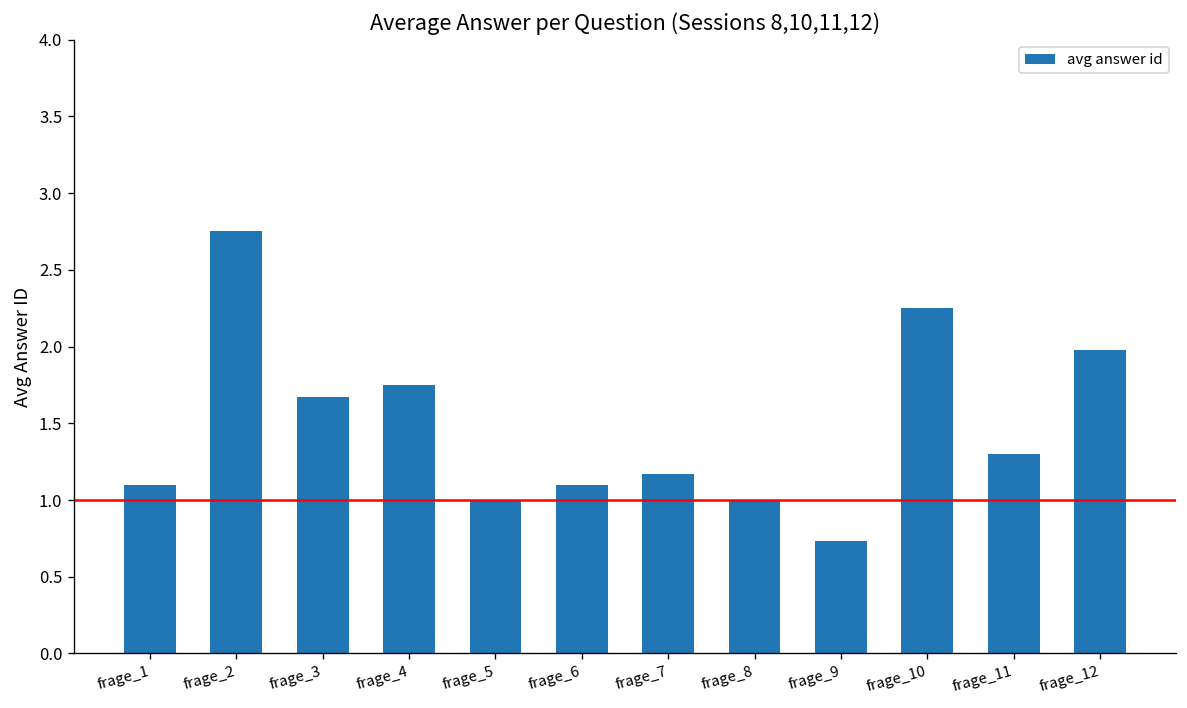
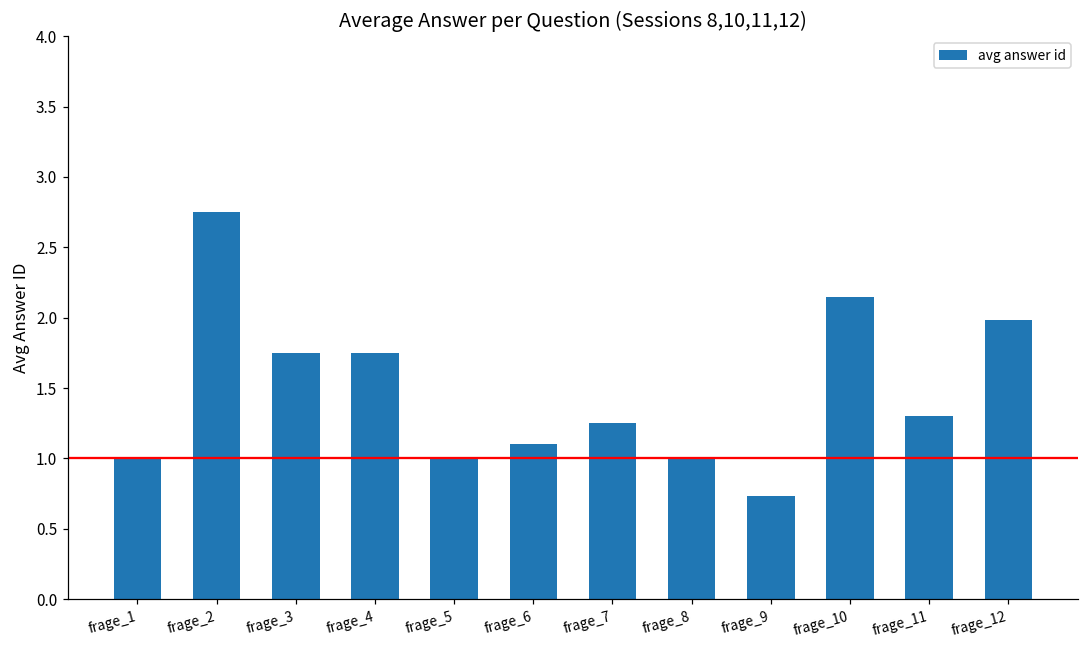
frage_1: 1.1 -> 1.0
frage_3: 1.67 -> 1.75
frage_7: 1.17 -> 1.25
frage_10: 2.25 -> 2.15
